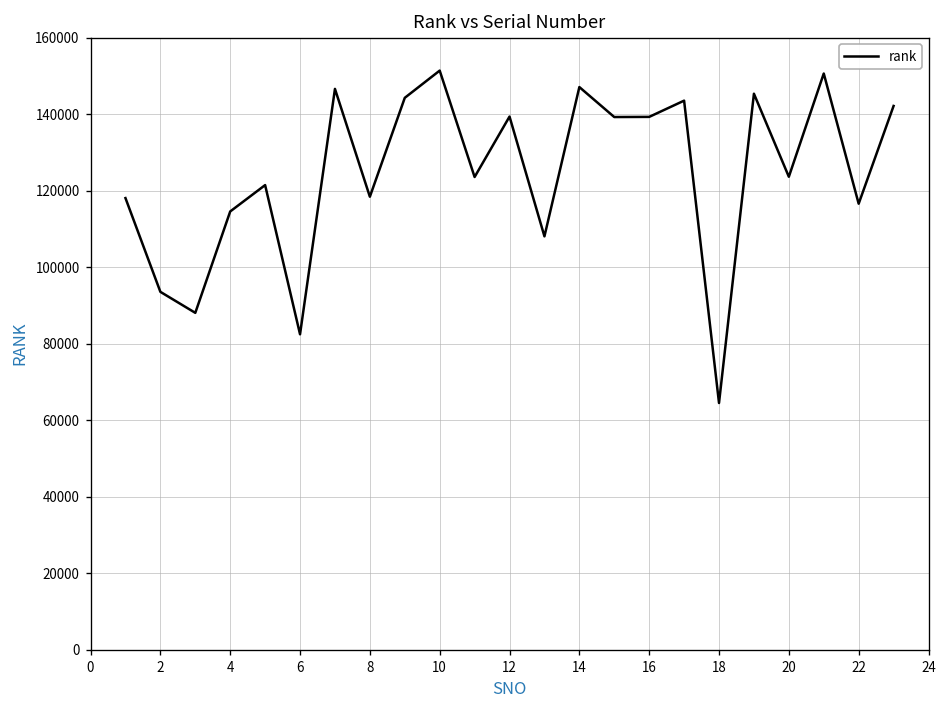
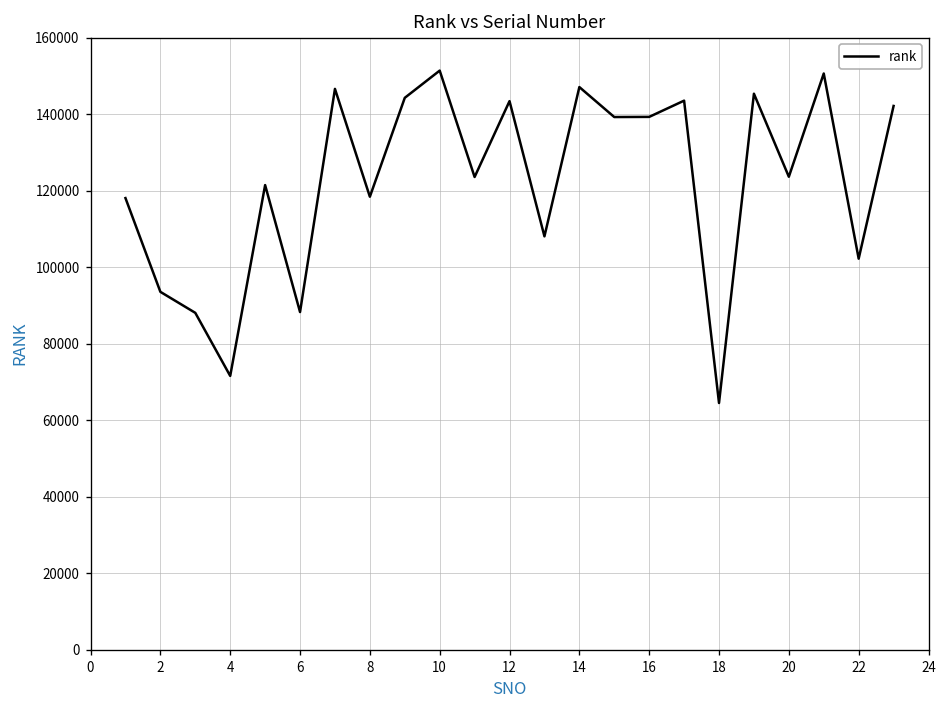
4: 115000 -> 72000
6: 82000 -> 88000
12: 139000 -> 143000
22: 117000 -> 102000
